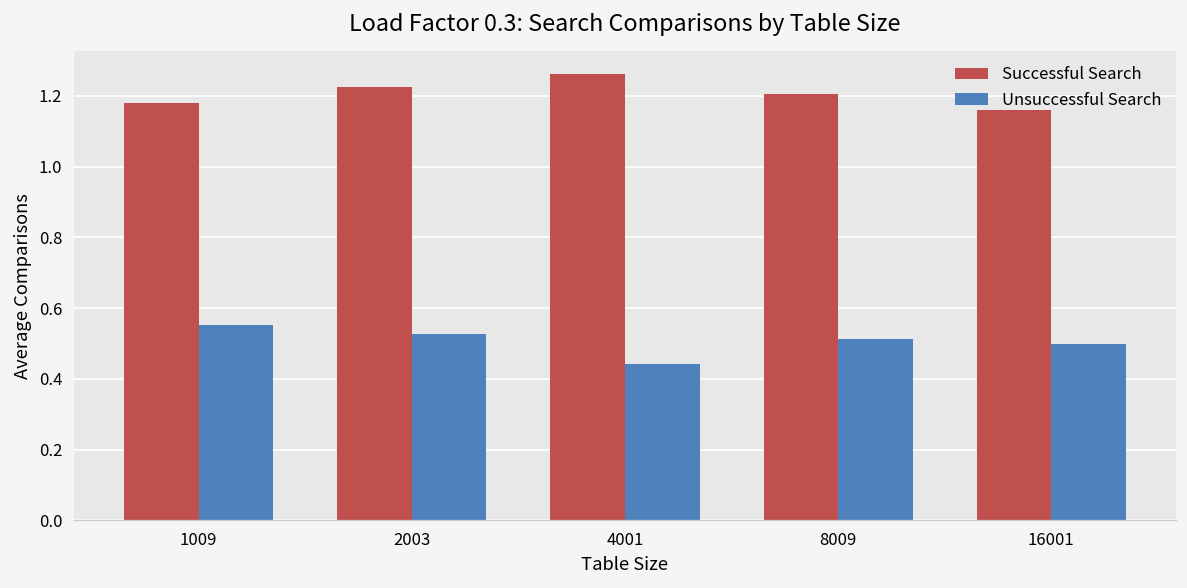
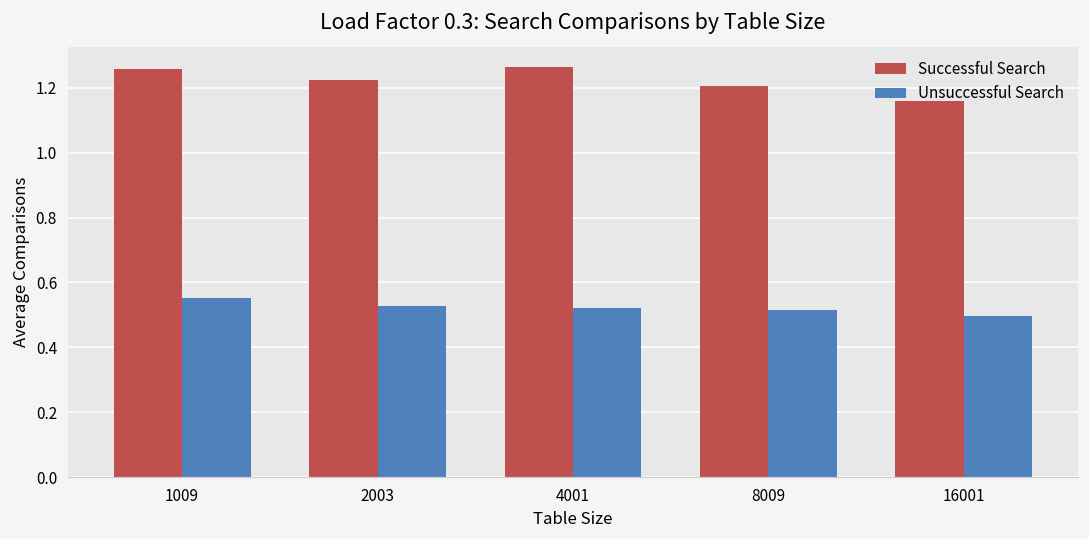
Successful Search, 1009: 1.18 -> 1.26
Unsuccessful Search, 4001: 0.44 -> 0.52
